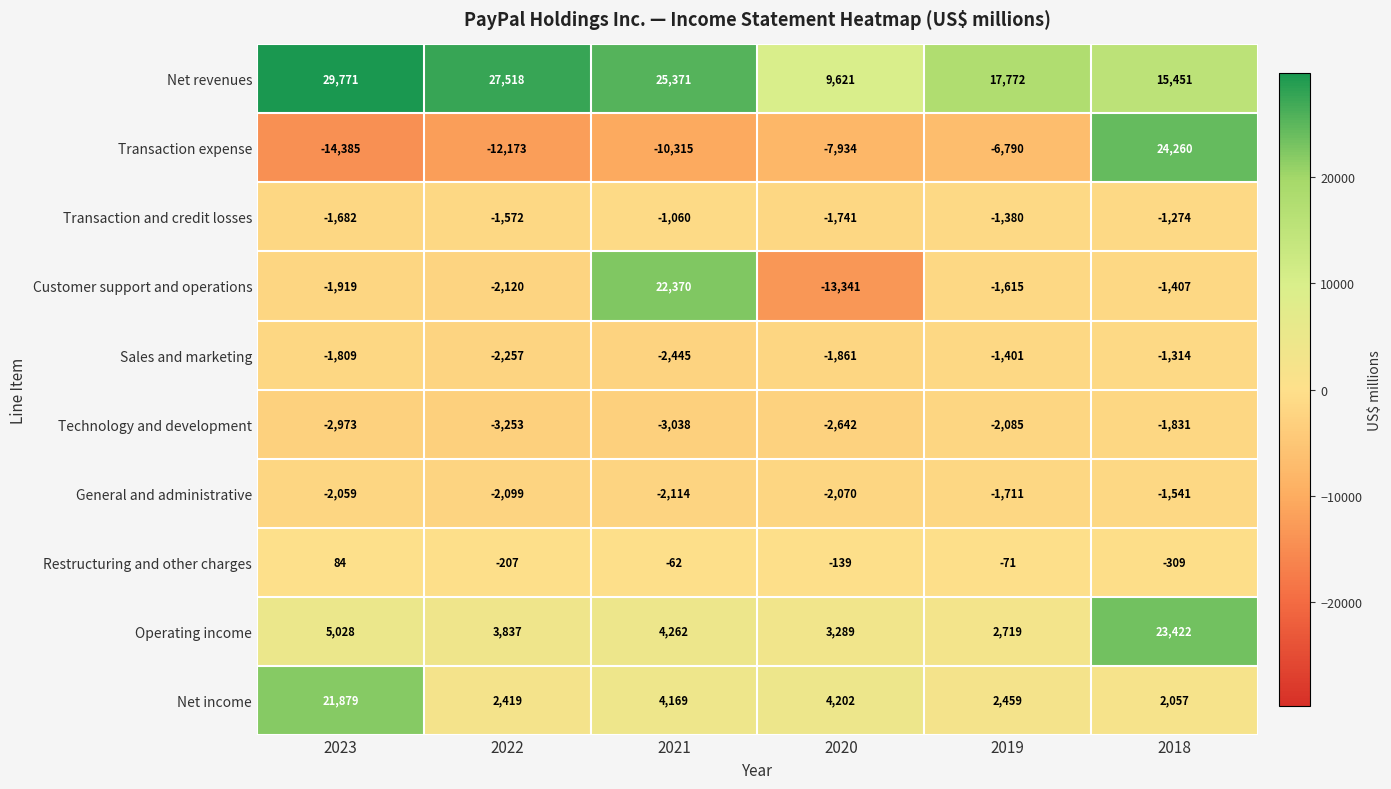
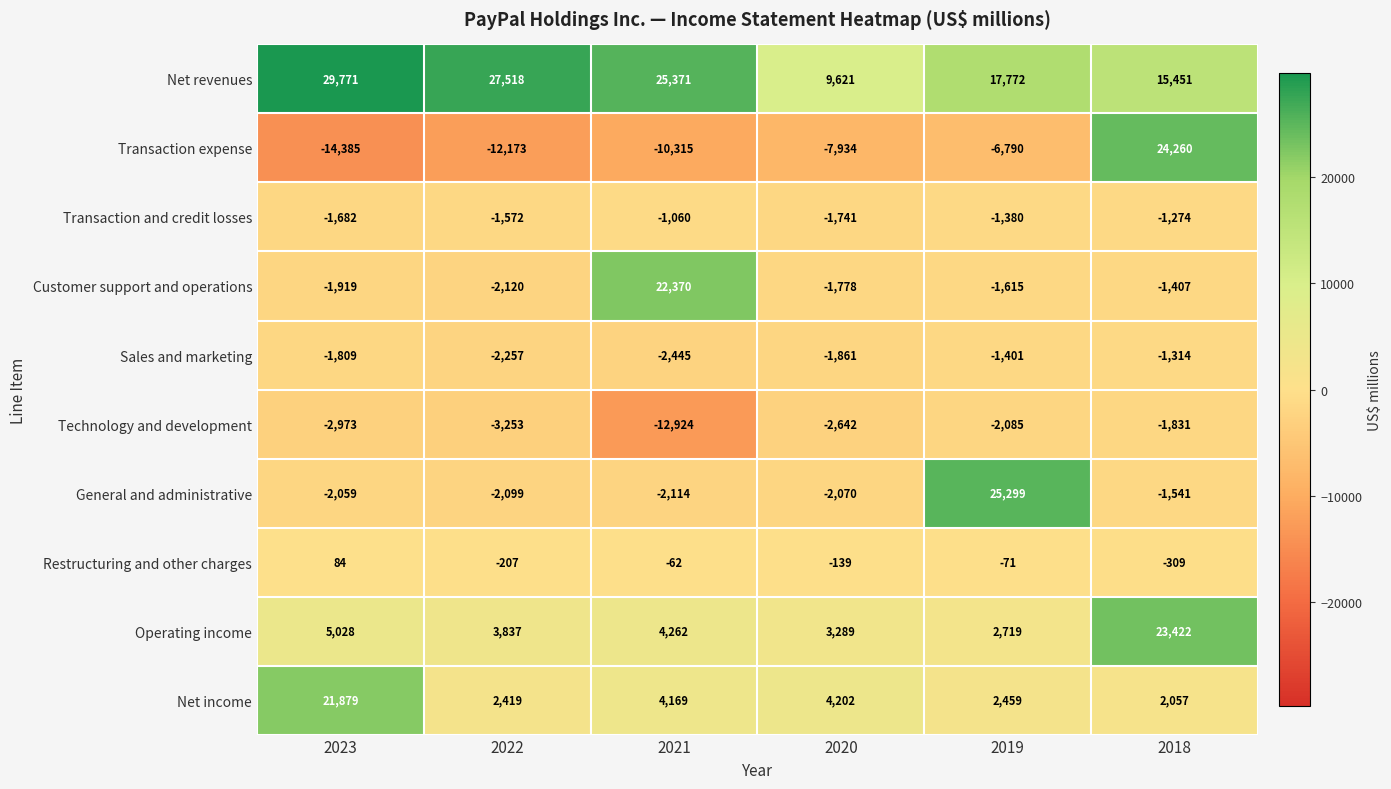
Customer support and operations, 2020: -13,341 -> -1,778
Technology and development, 2021: -3,038 -> -12,924
General and administrative, 2019: -1,711 -> 25,299
